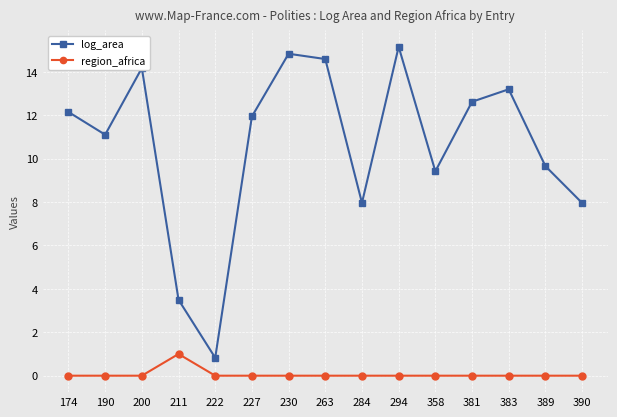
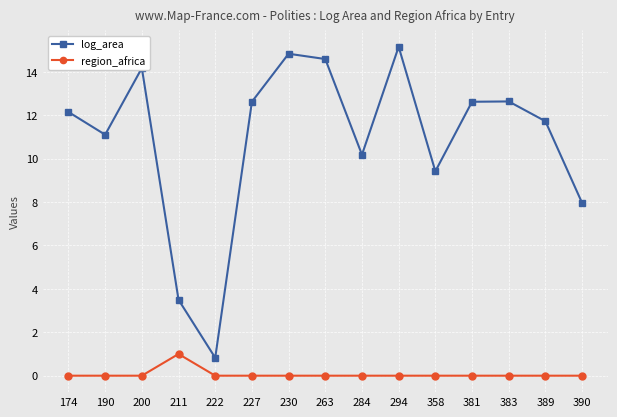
log_area, 227: 11.9 -> 12.6
log_area, 284: 8.0 -> 10.2
log_area, 383: 13.2 -> 12.6
log_area, 389: 9.7 -> 11.7
